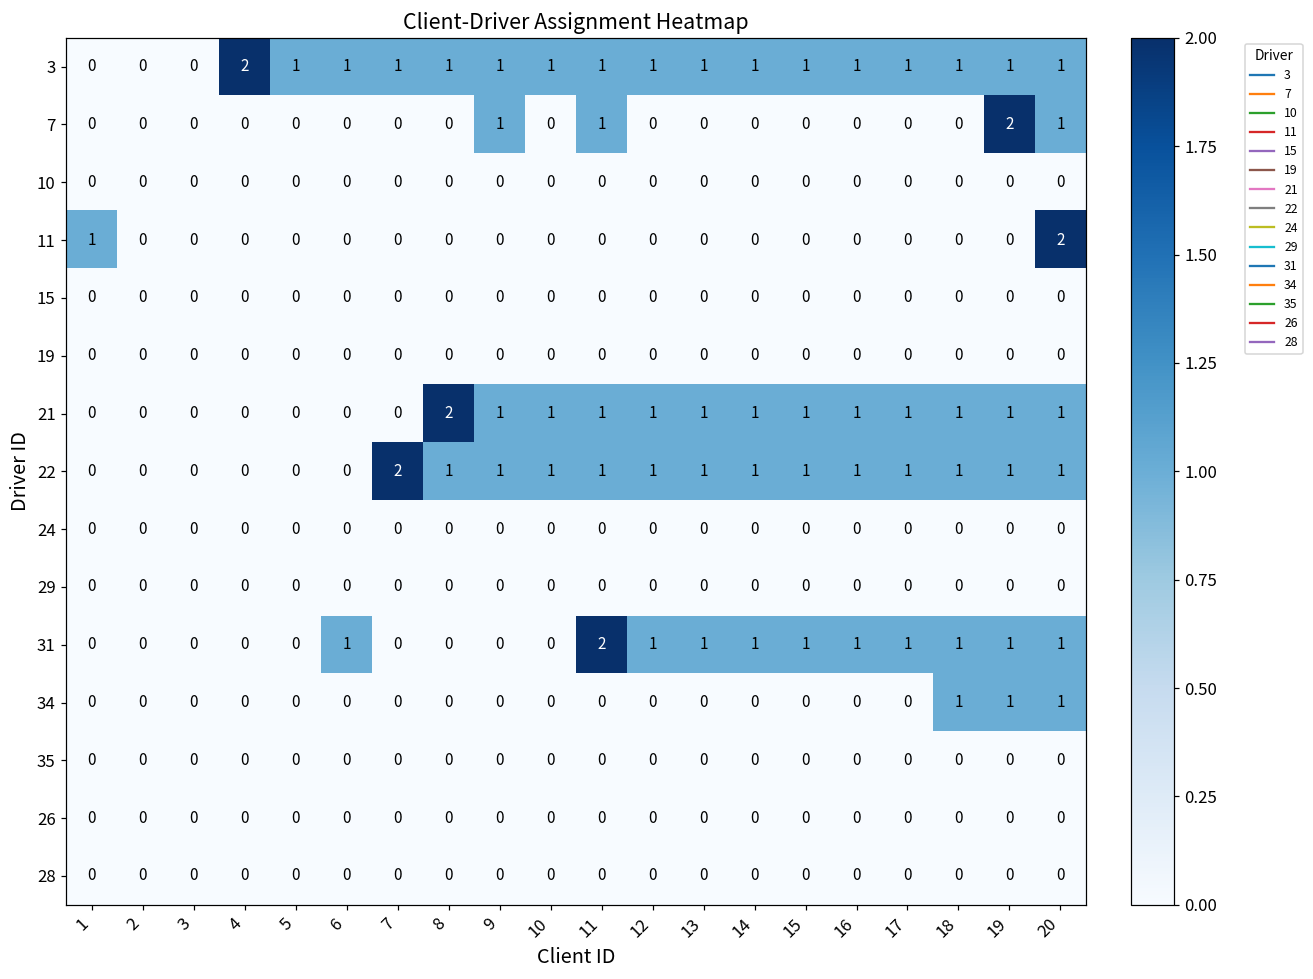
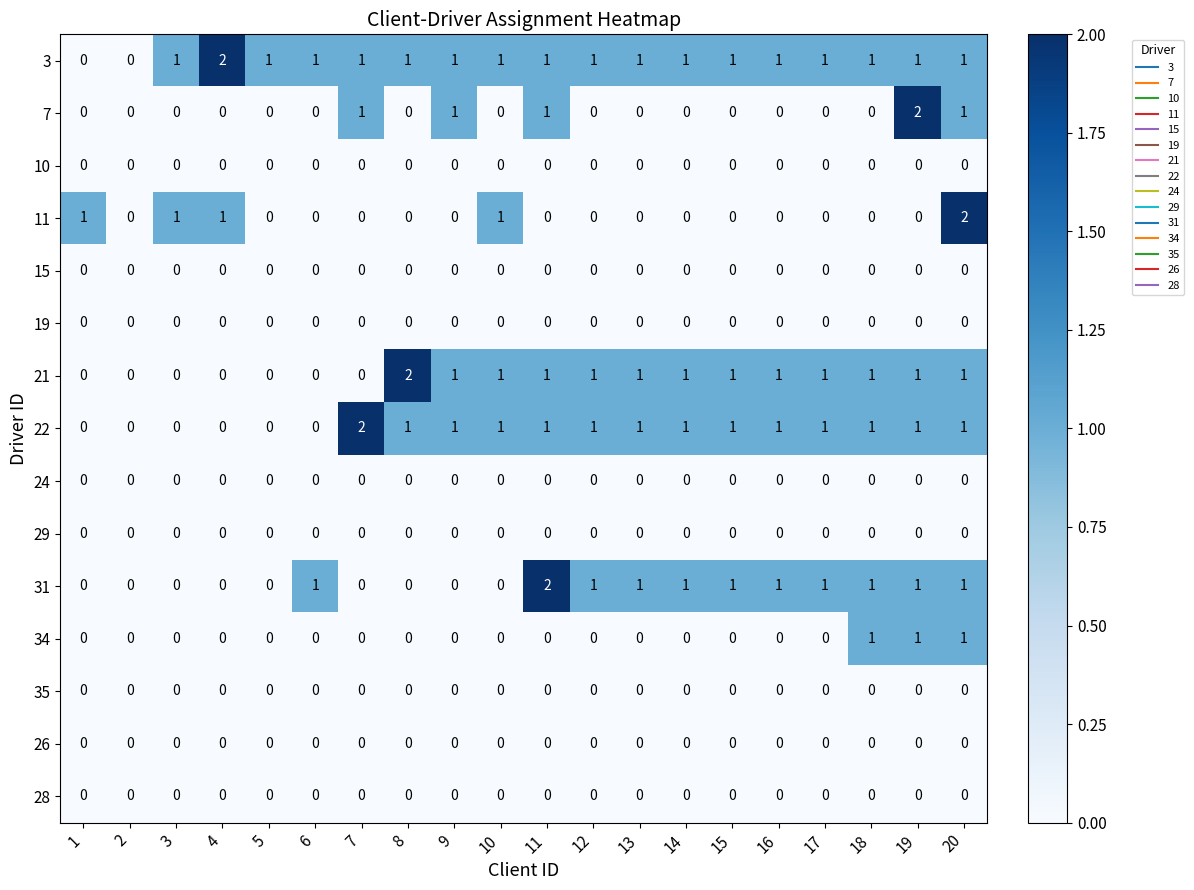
3, 3: 0 -> 1
7, 7: 0 -> 1
11, 3: 0 -> 1
11, 4: 0 -> 1
11, 10: 0 -> 1
